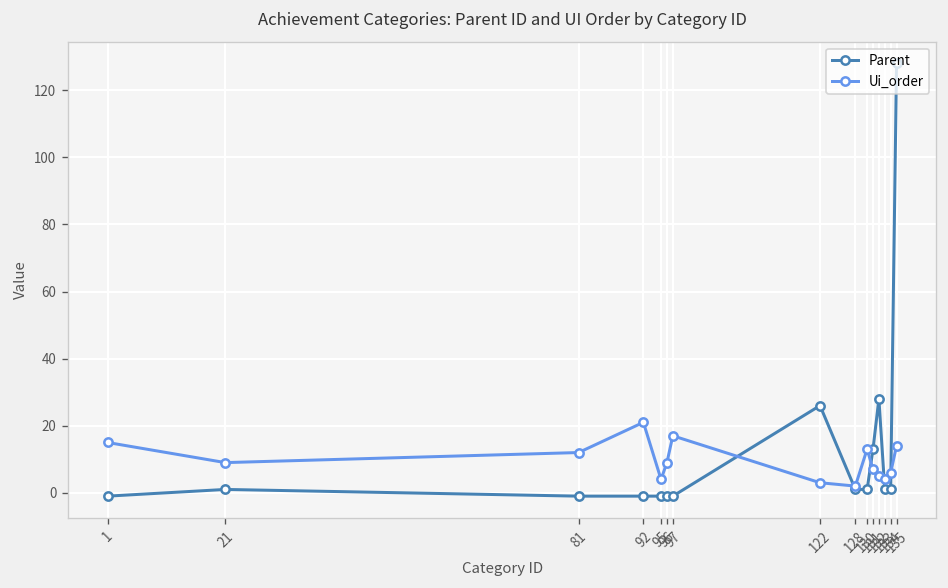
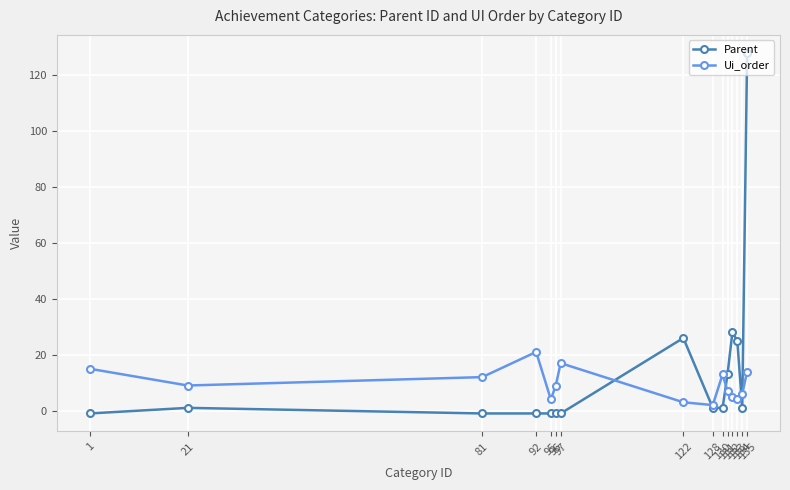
Parent, 133: 1 -> 25
